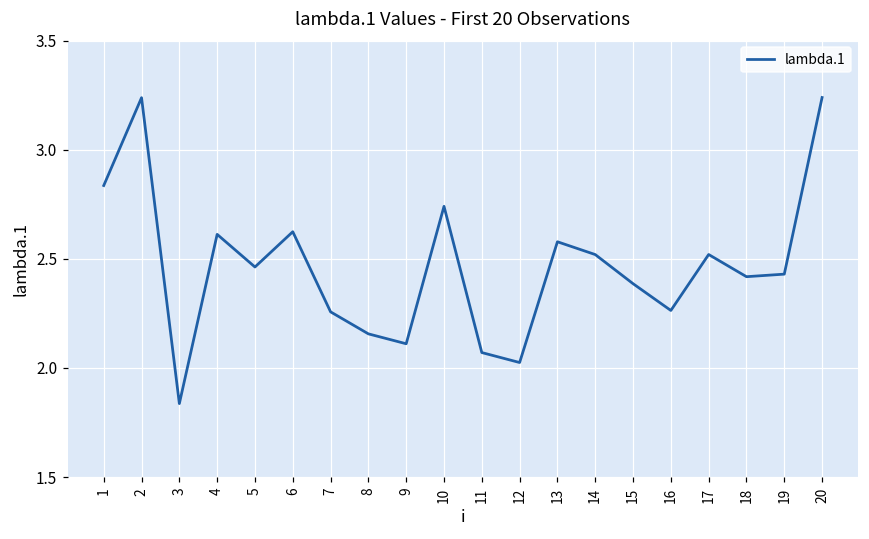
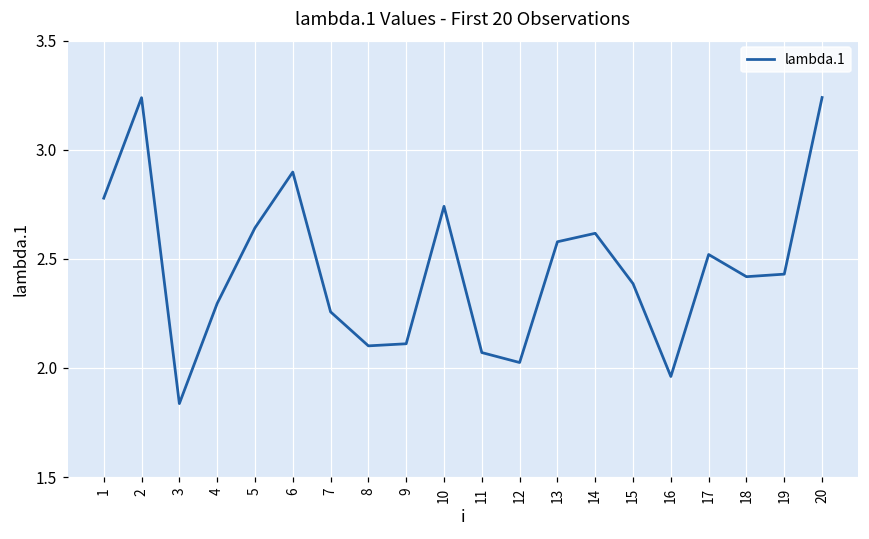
1: 2.84 -> 2.78
4: 2.61 -> 2.30
5: 2.46 -> 2.64
6: 2.62 -> 2.90
8: 2.16 -> 2.10
14: 2.52 -> 2.62
16: 2.26 -> 1.96
